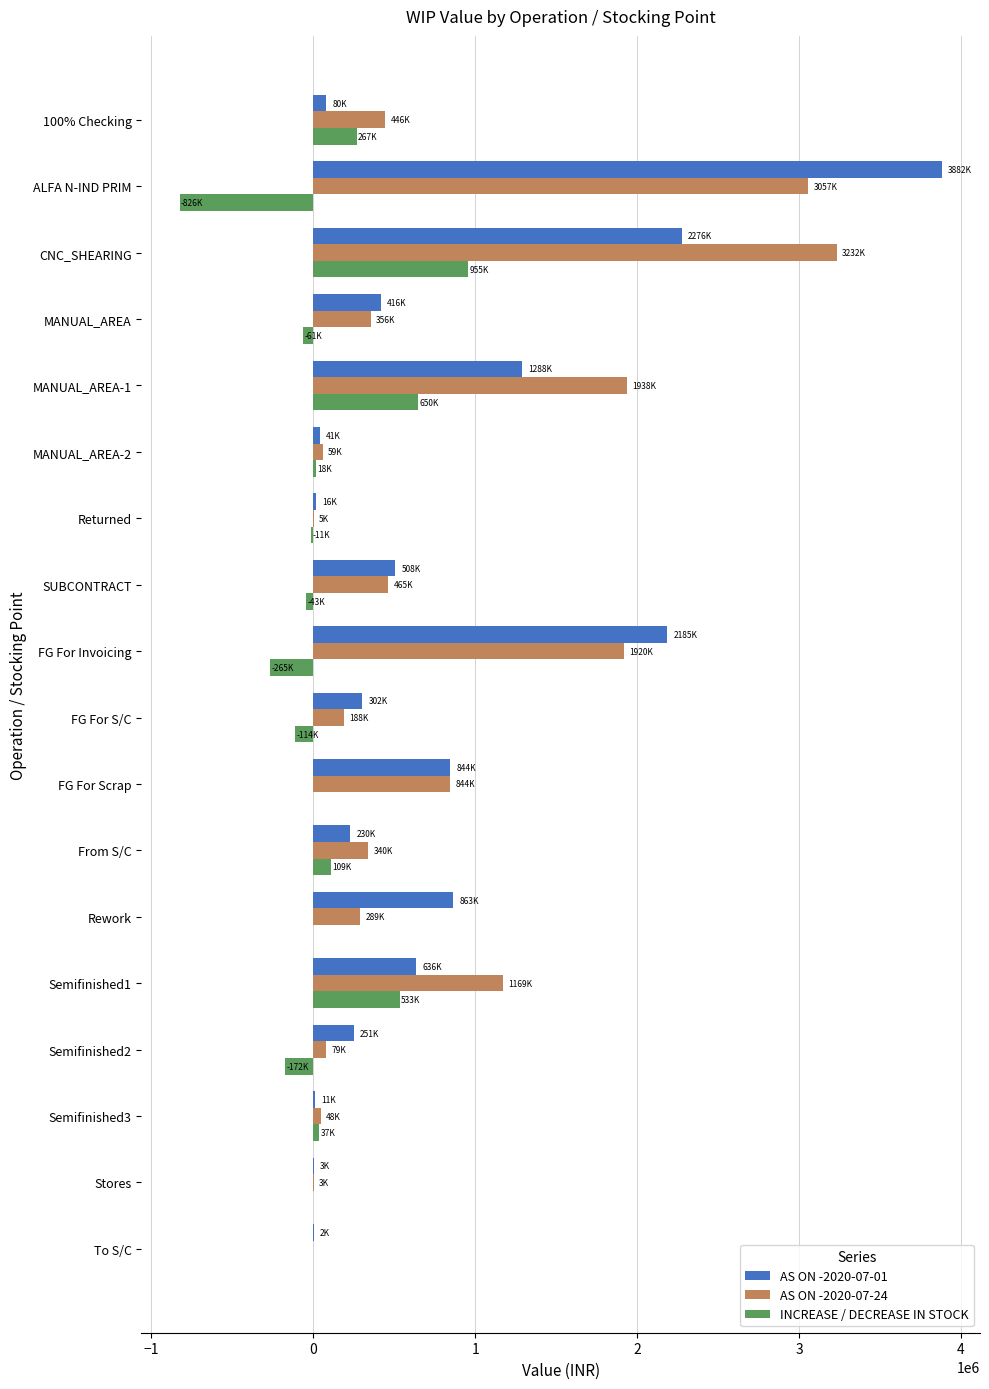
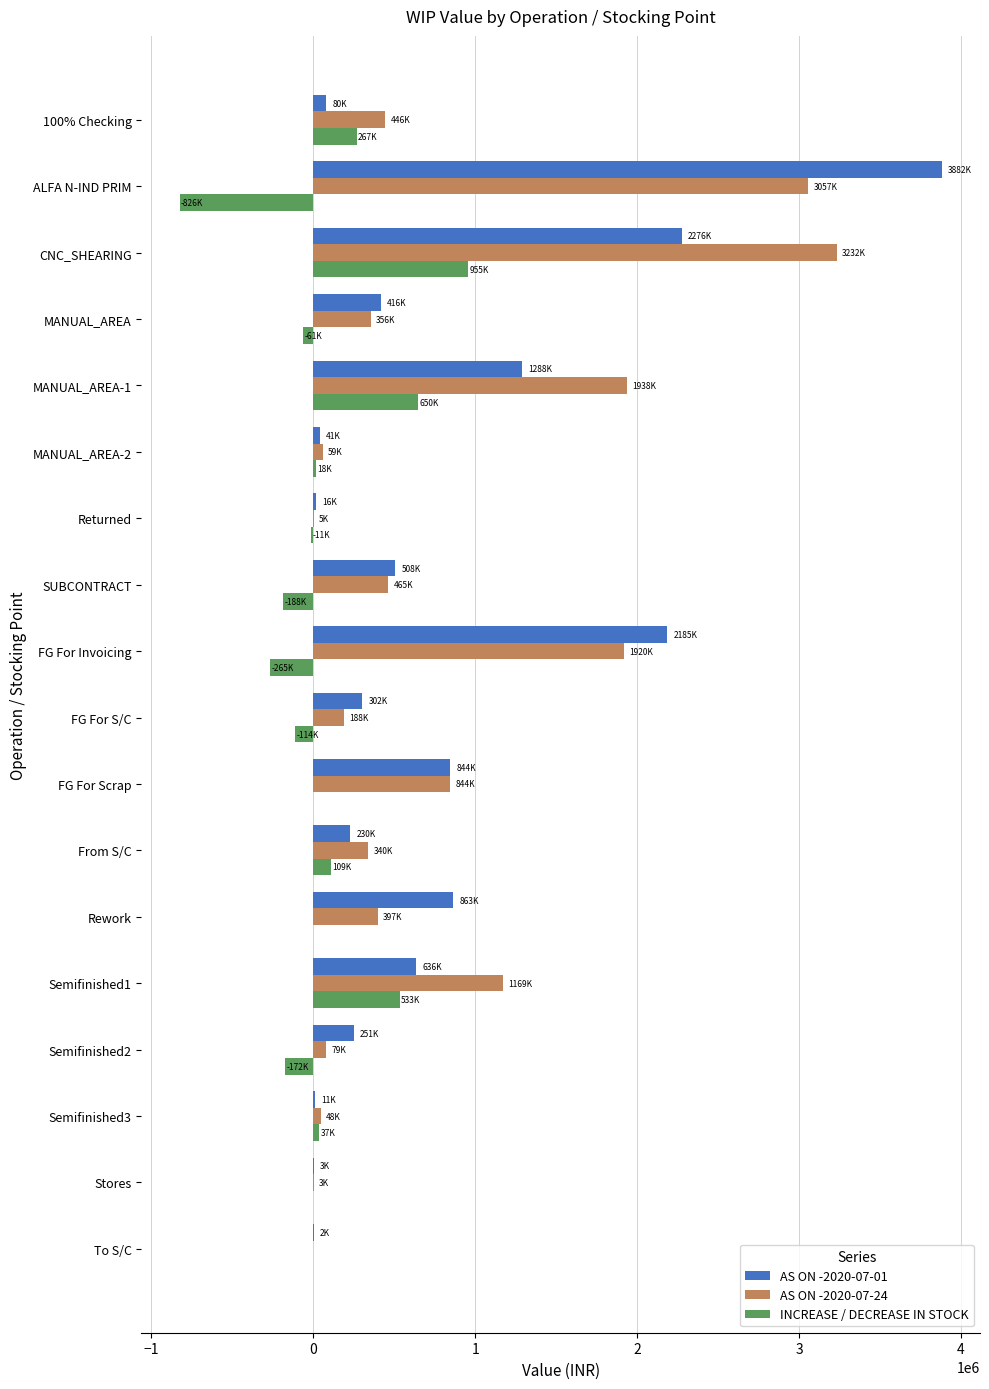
INCREASE / DECREASE IN STOCK, SUBCONTRACT: -43K -> -188K
AS ON -2020-07-24, Rework: 289K -> 397K
